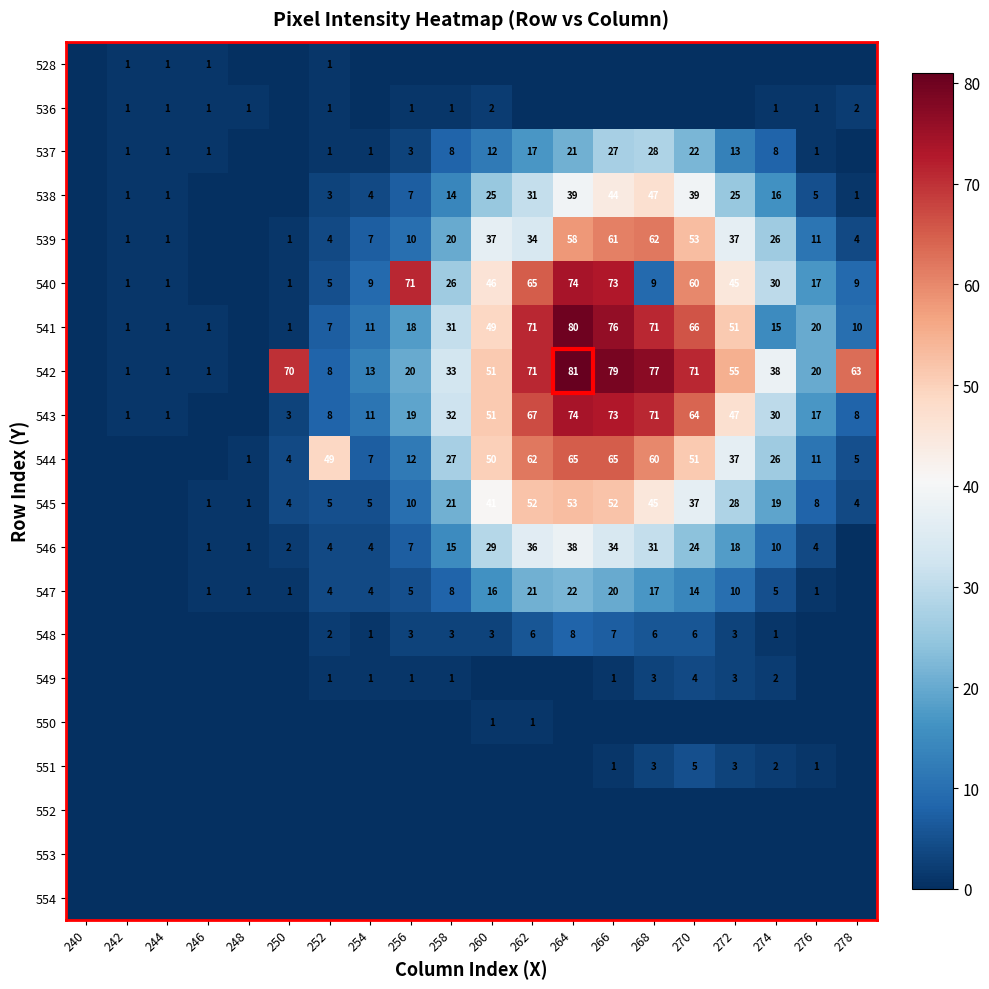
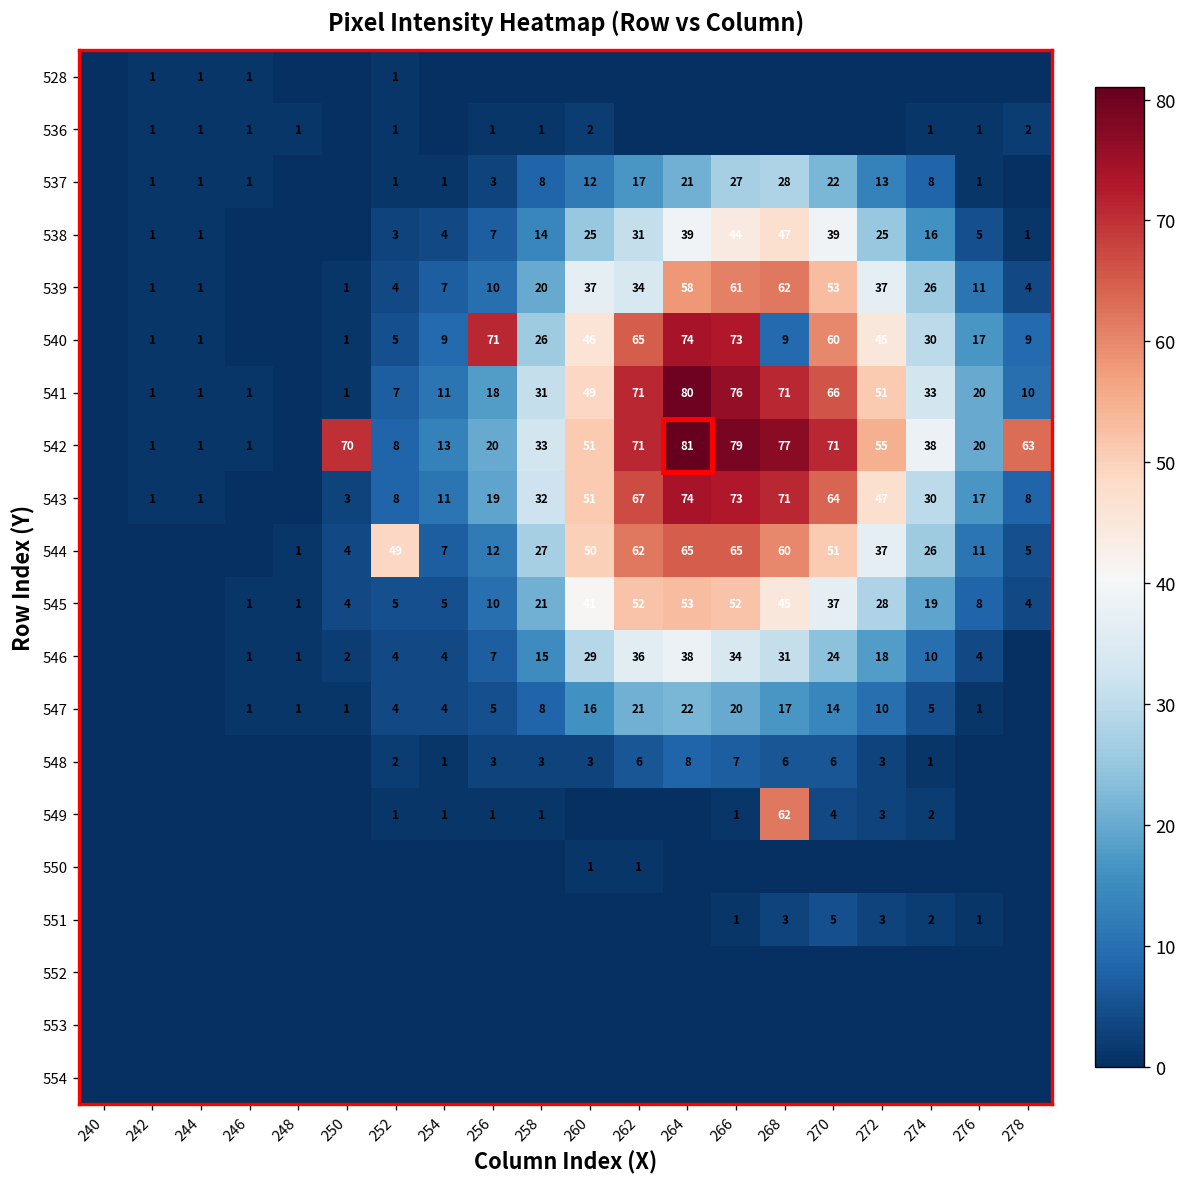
541, 274: 15 -> 33
549, 268: 3 -> 62
